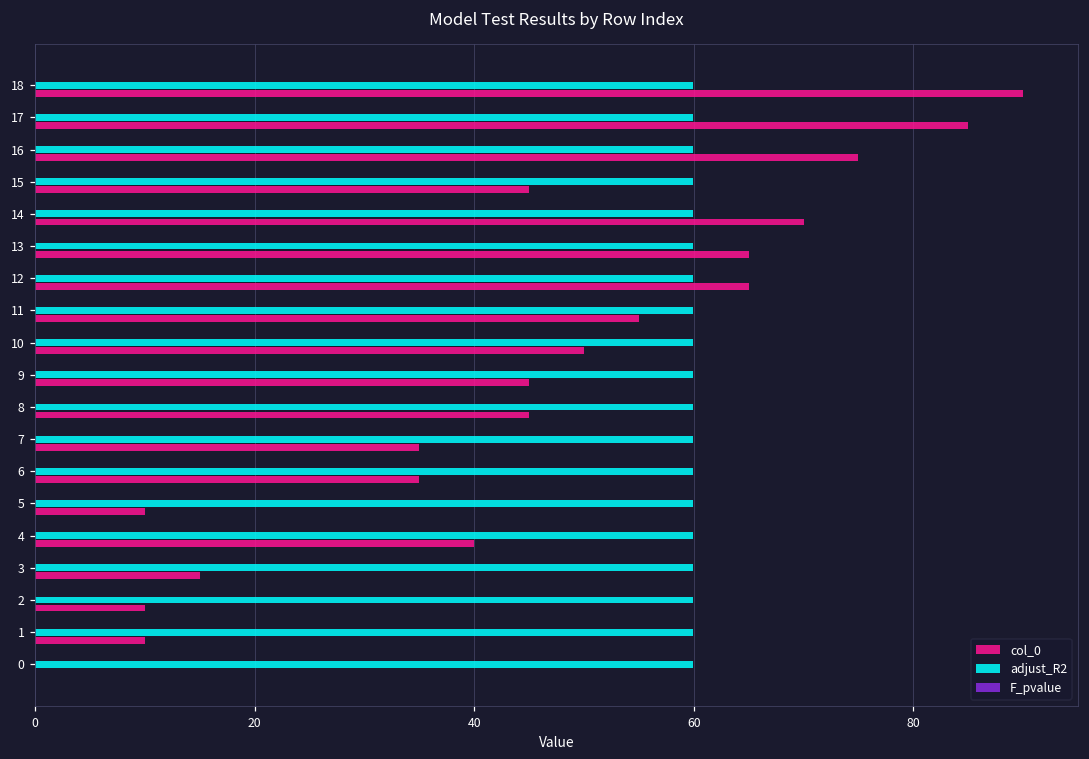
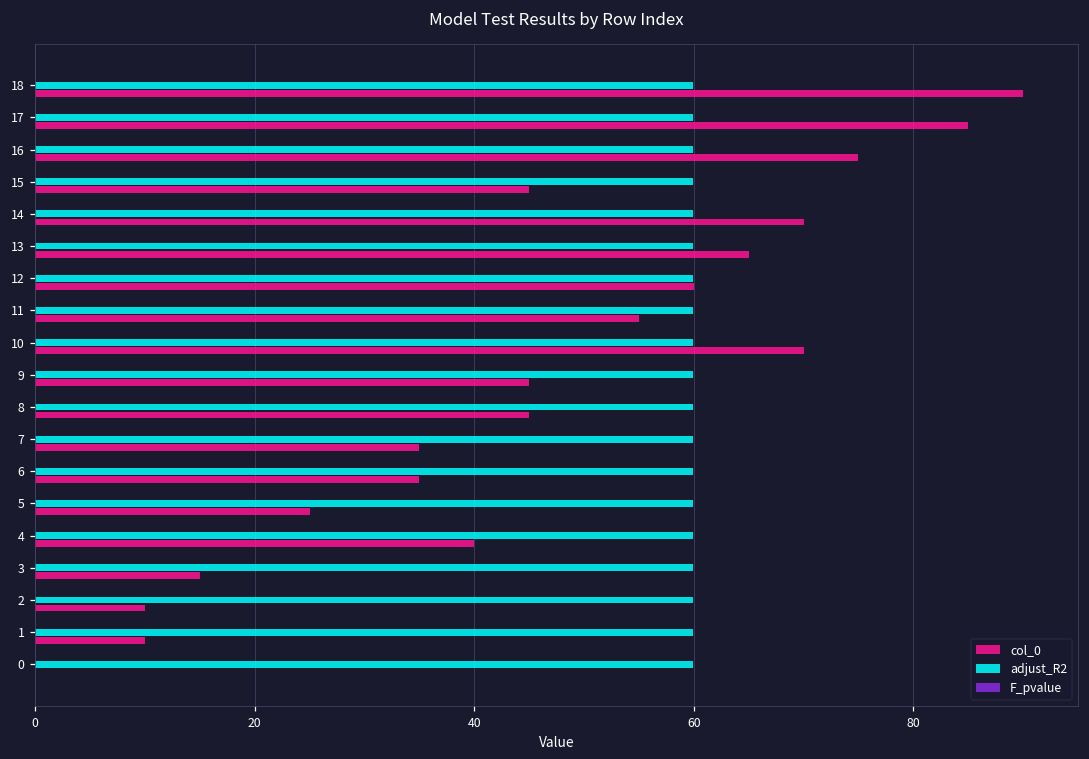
col_0, 12: 65 -> 60
col_0, 10: 50 -> 70
col_0, 5: 10 -> 25
